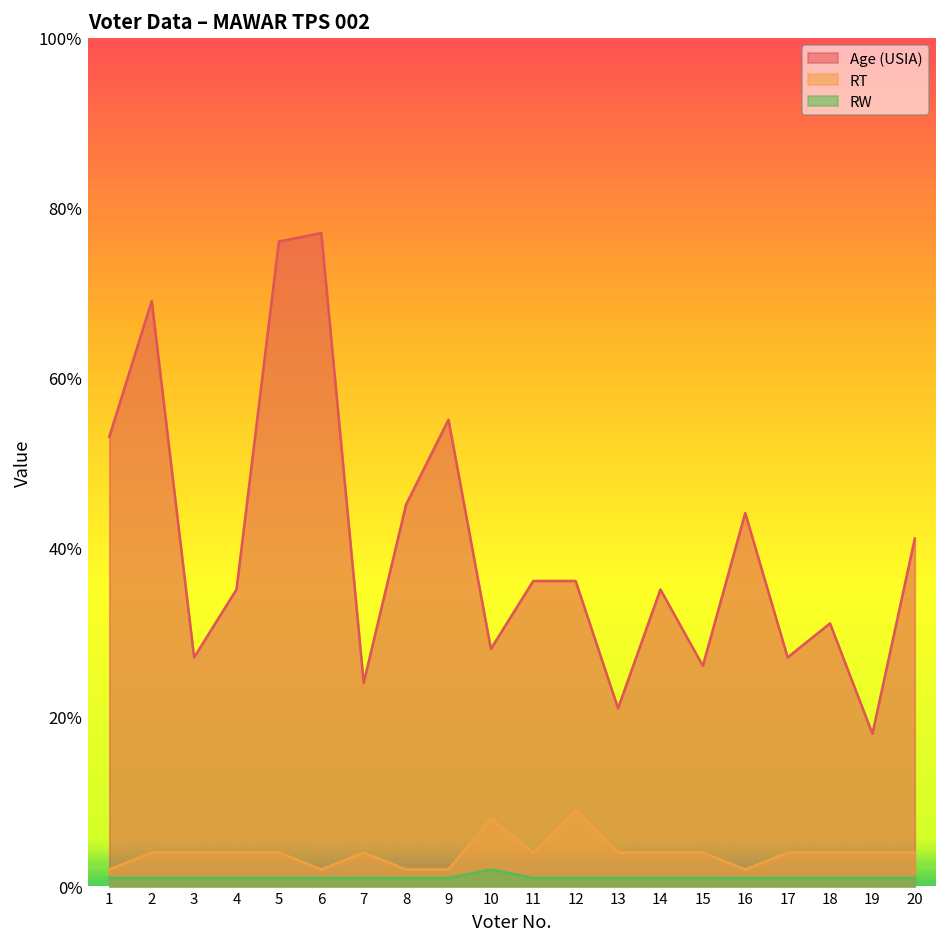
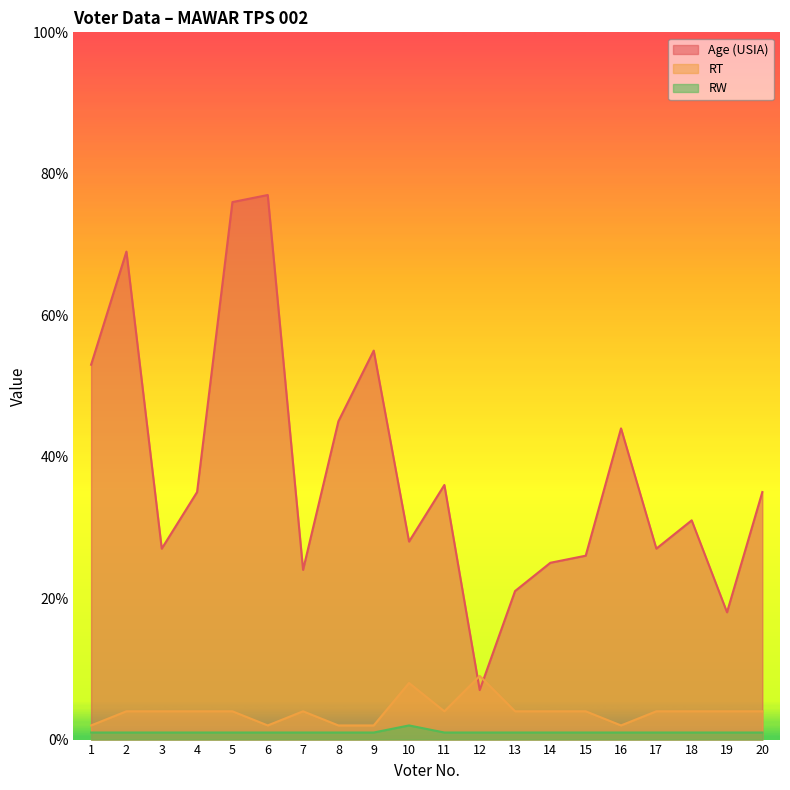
Age (USIA), 12: 36% -> 7%
Age (USIA), 14: 35% -> 25%
Age (USIA), 20: 41% -> 35%
